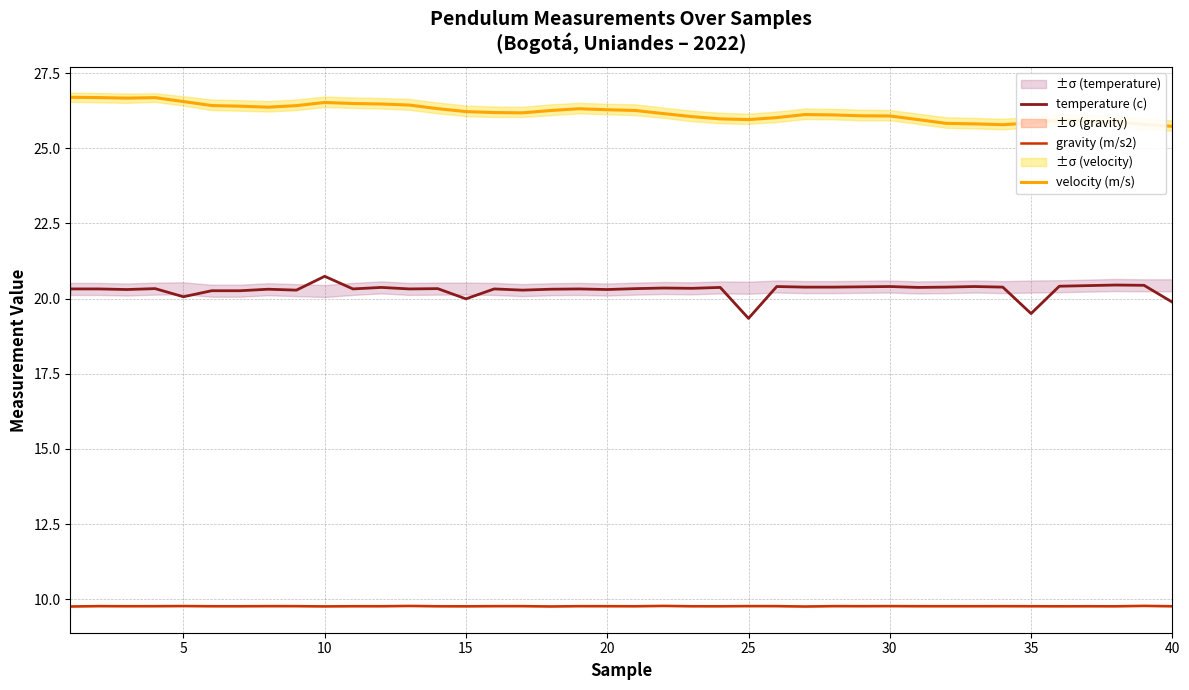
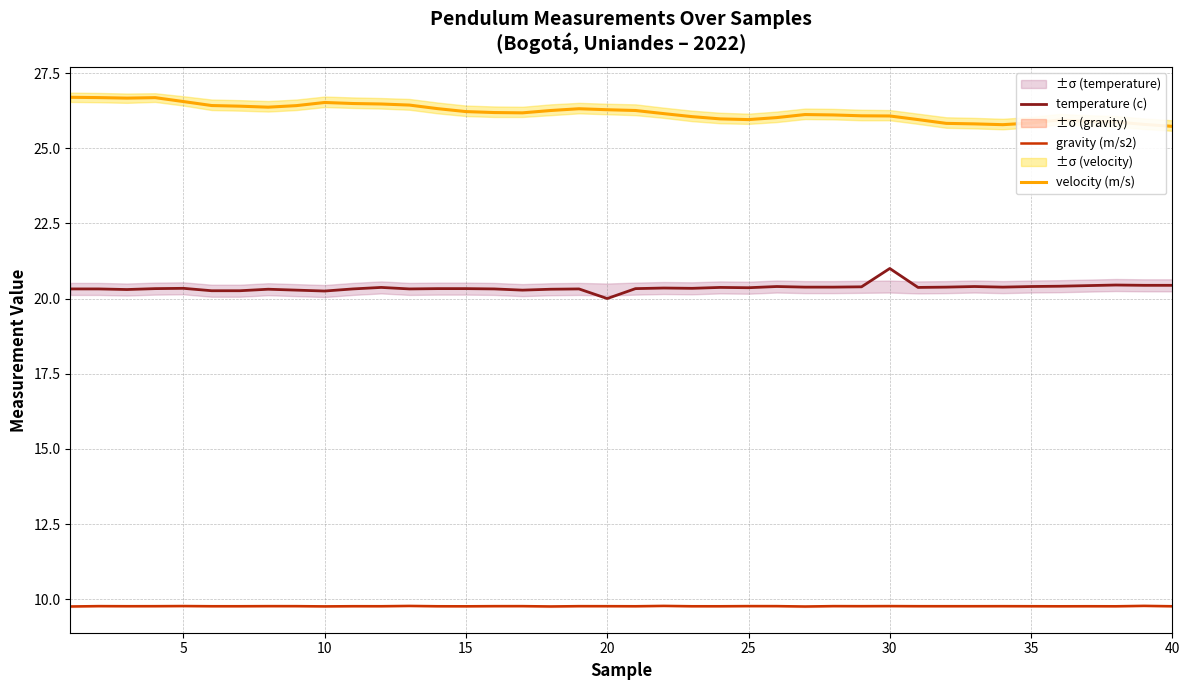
temperature (c), 5: 20.1 -> 20.3
temperature (c), 10: 20.7 -> 20.3
temperature (c), 15: 20.0 -> 20.3
temperature (c), 20: 20.3 -> 20.0
temperature (c), 25: 19.3 -> 20.4
temperature (c), 30: 20.4 -> 21.0
temperature (c), 35: 19.5 -> 20.4
temperature (c), 40: 19.9 -> 20.4
